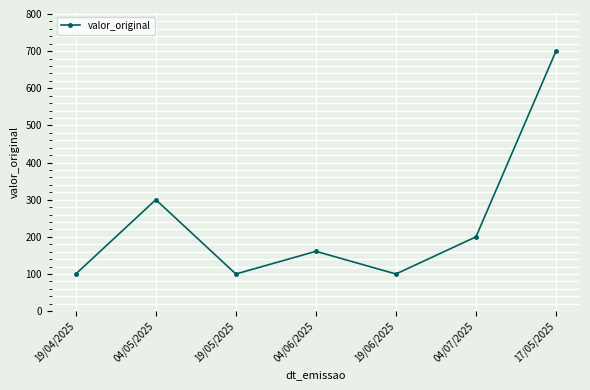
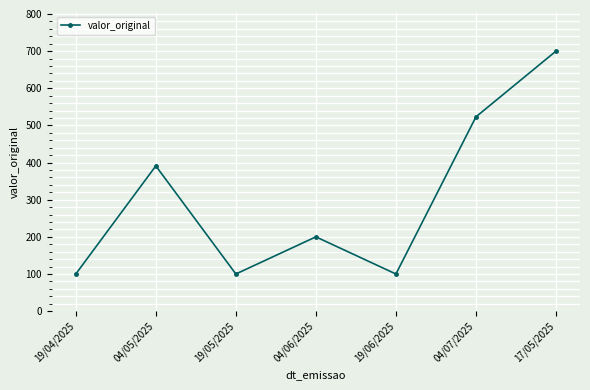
04/05/2025: 300 -> 390
04/06/2025: 160 -> 200
04/07/2025: 200 -> 520
